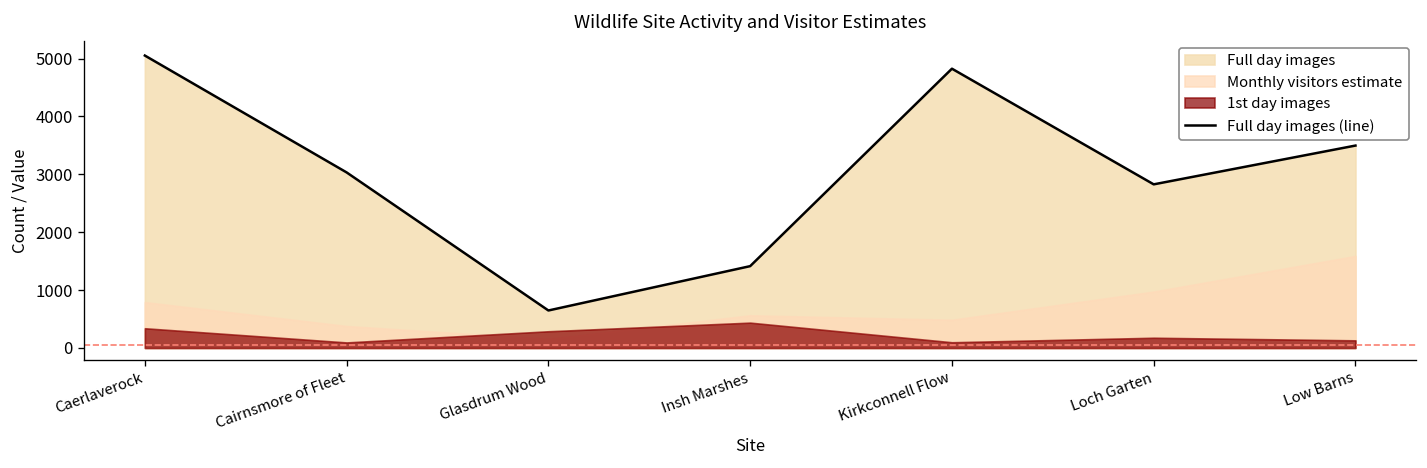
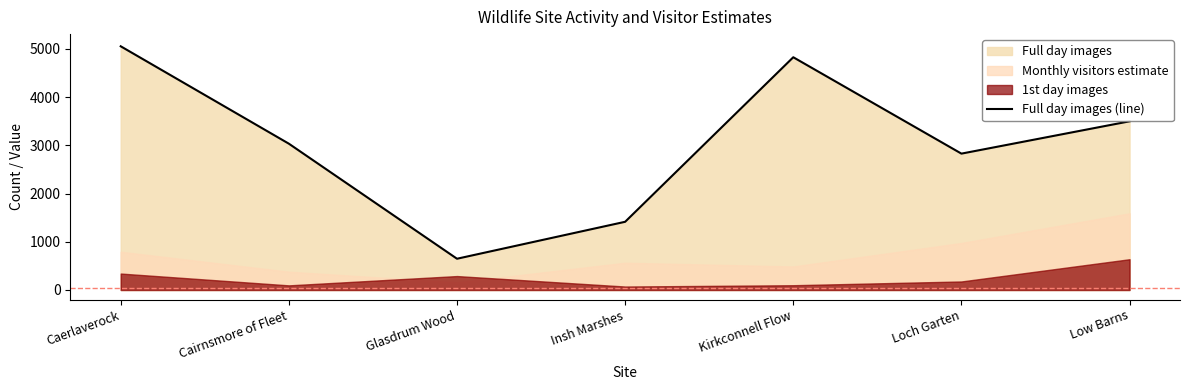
1st day images, Insh Marshes: 400 -> 100
1st day images, Low Barns: 100 -> 600
